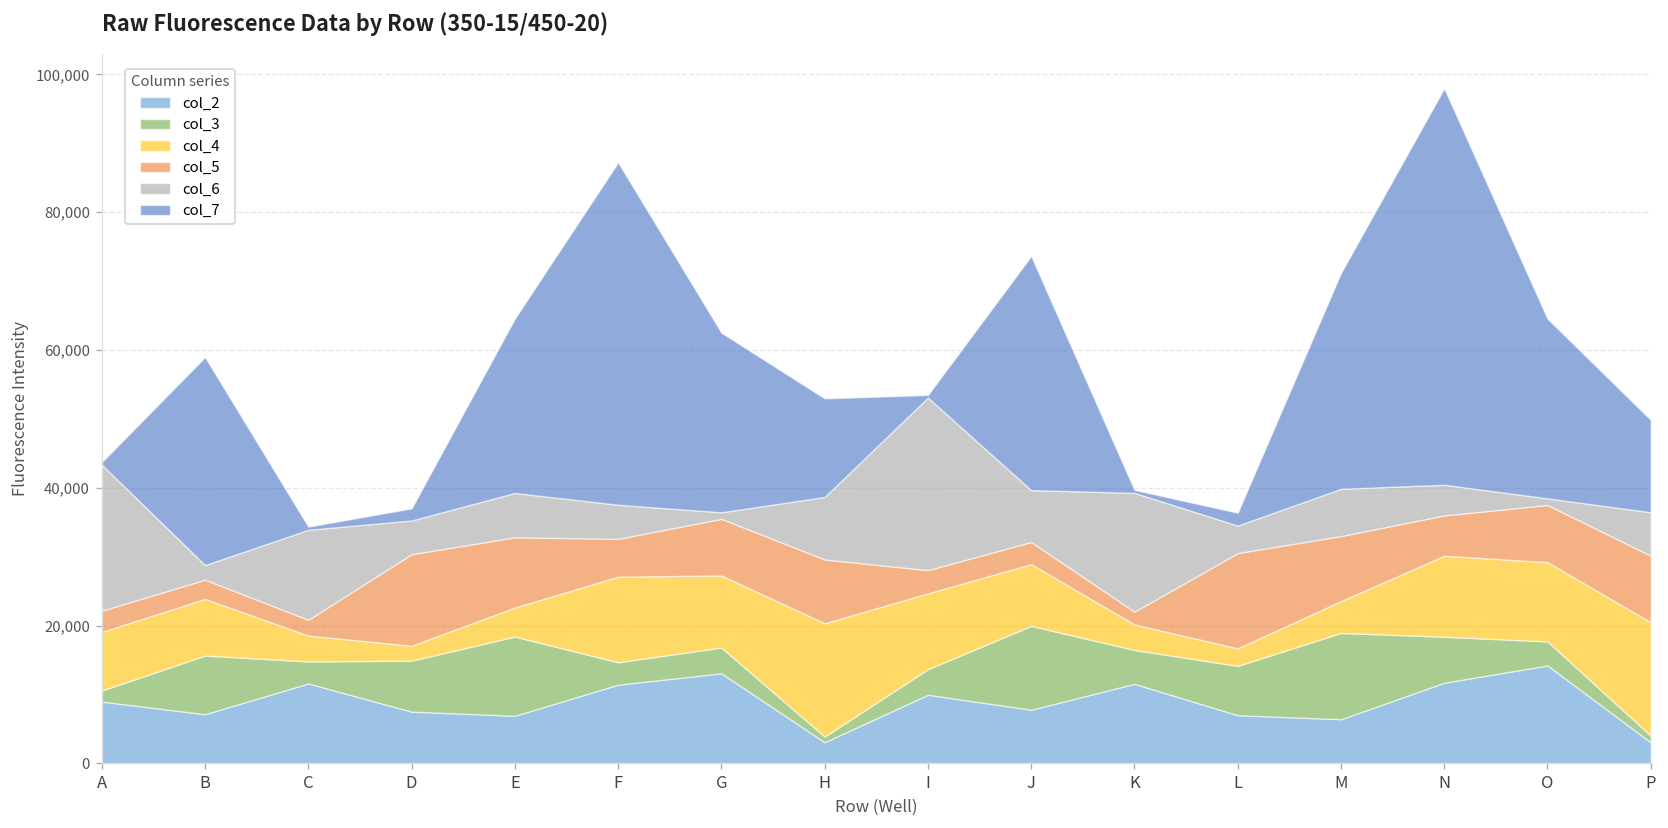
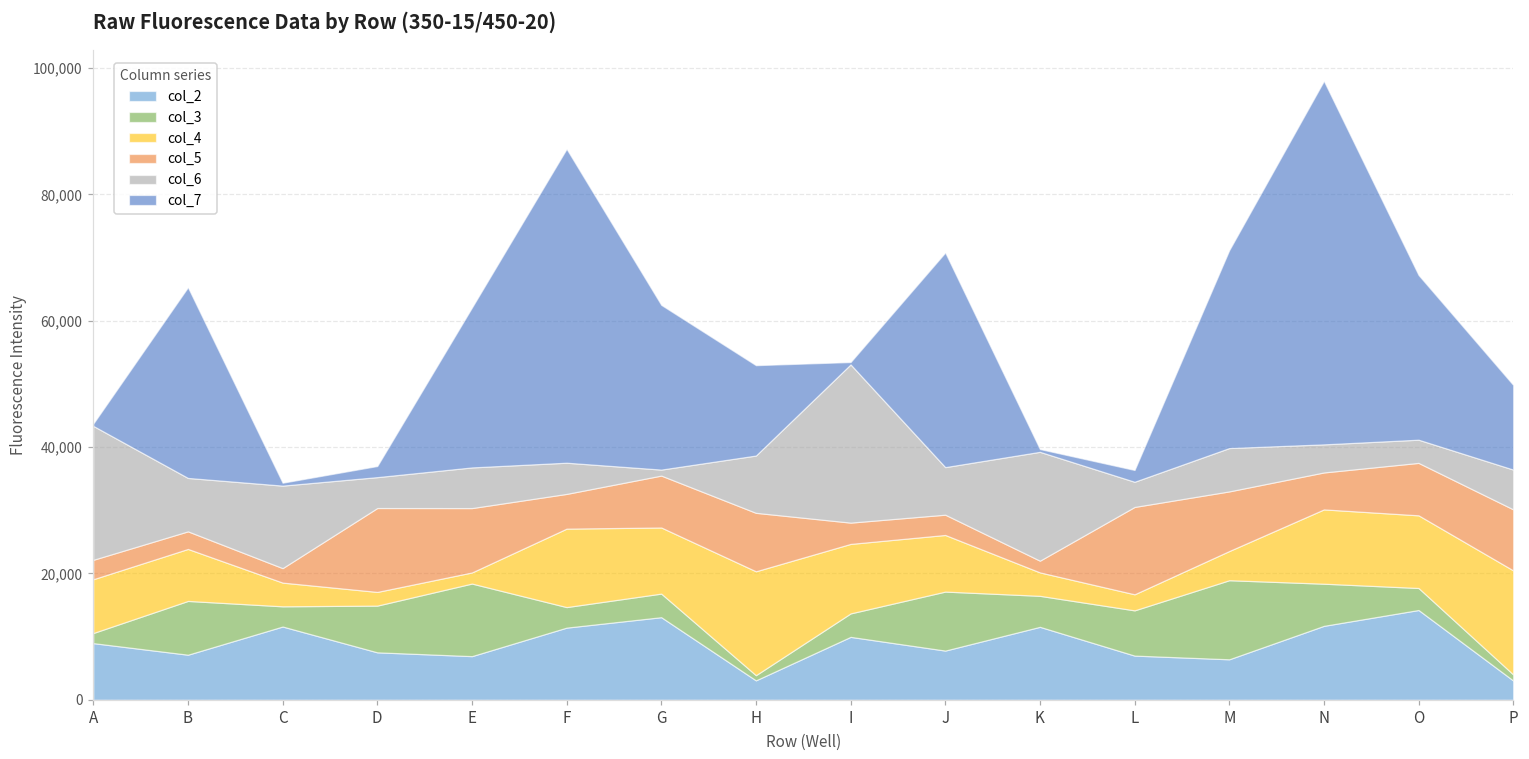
col_6, B: 2,000 -> 8,000
col_4, E: 4,000 -> 2,000
col_3, J: 12,000 -> 9,000
col_6, O: 1,000 -> 4,000
